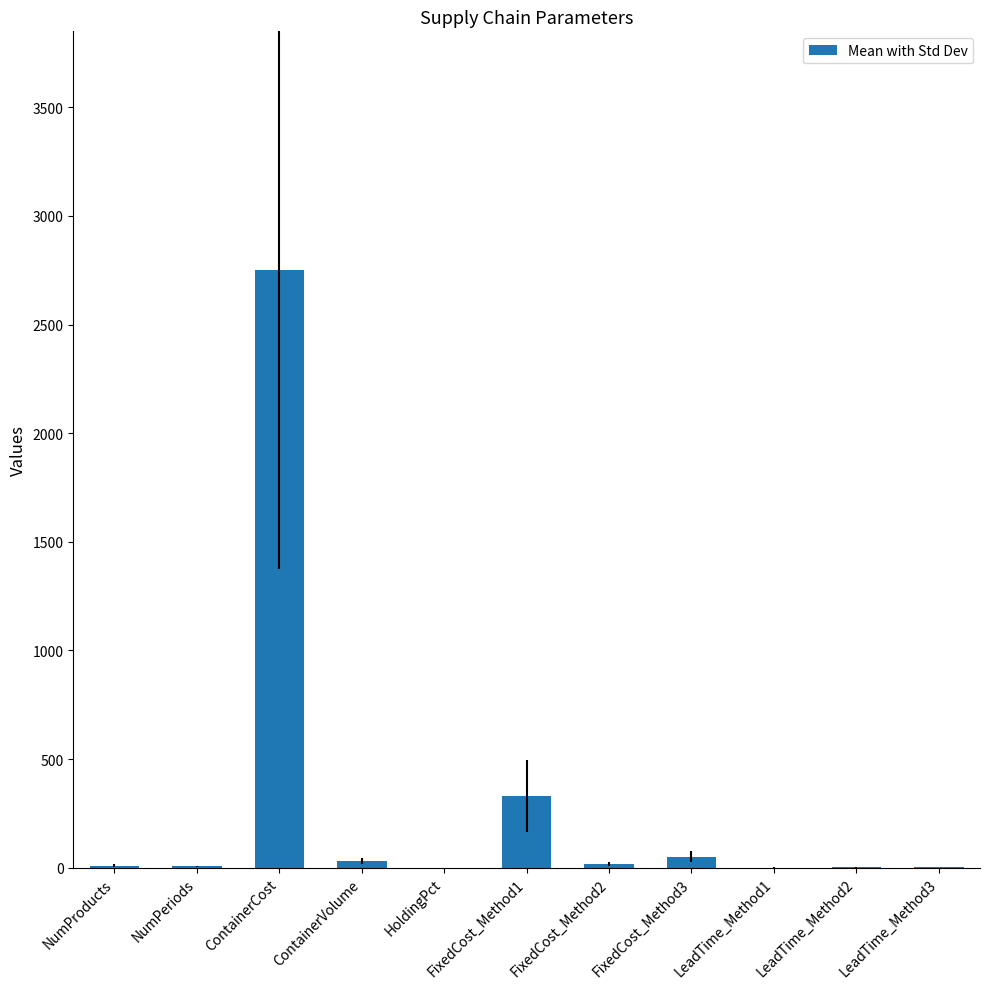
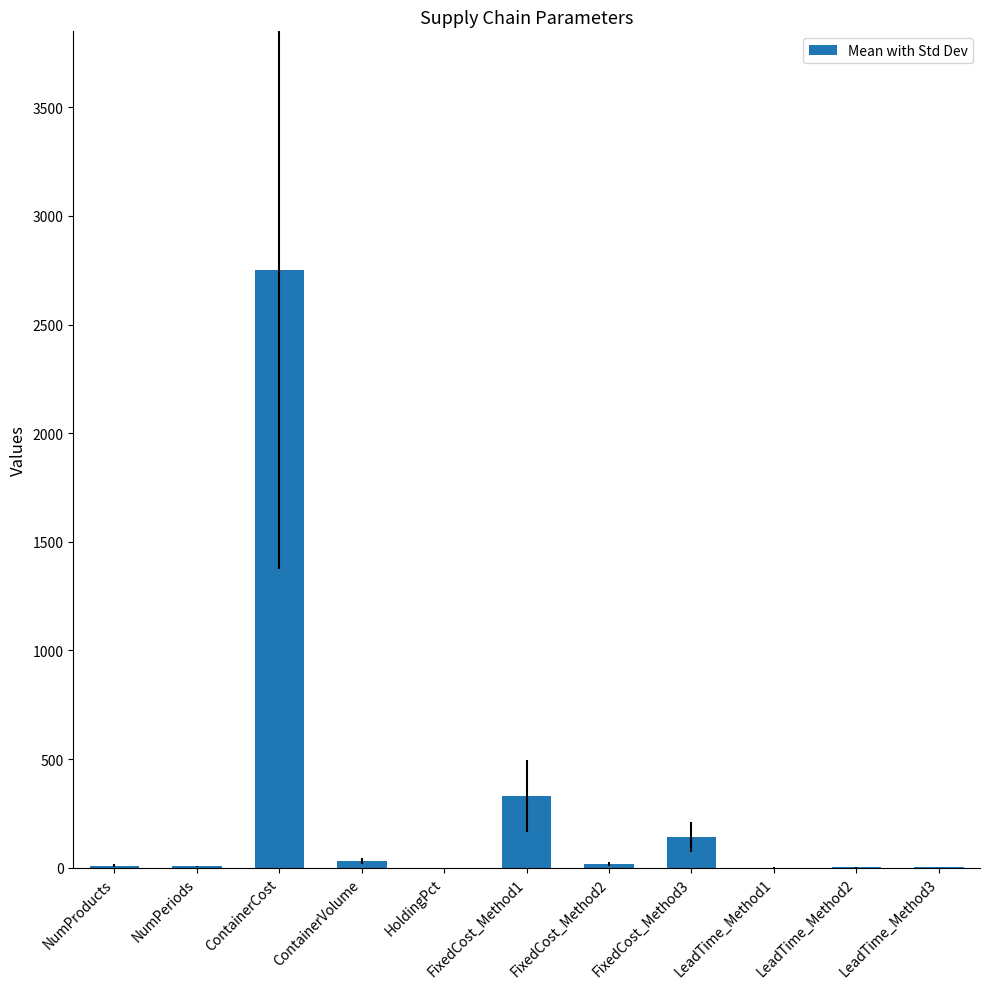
FixedCost_Method3: 50 -> 140
